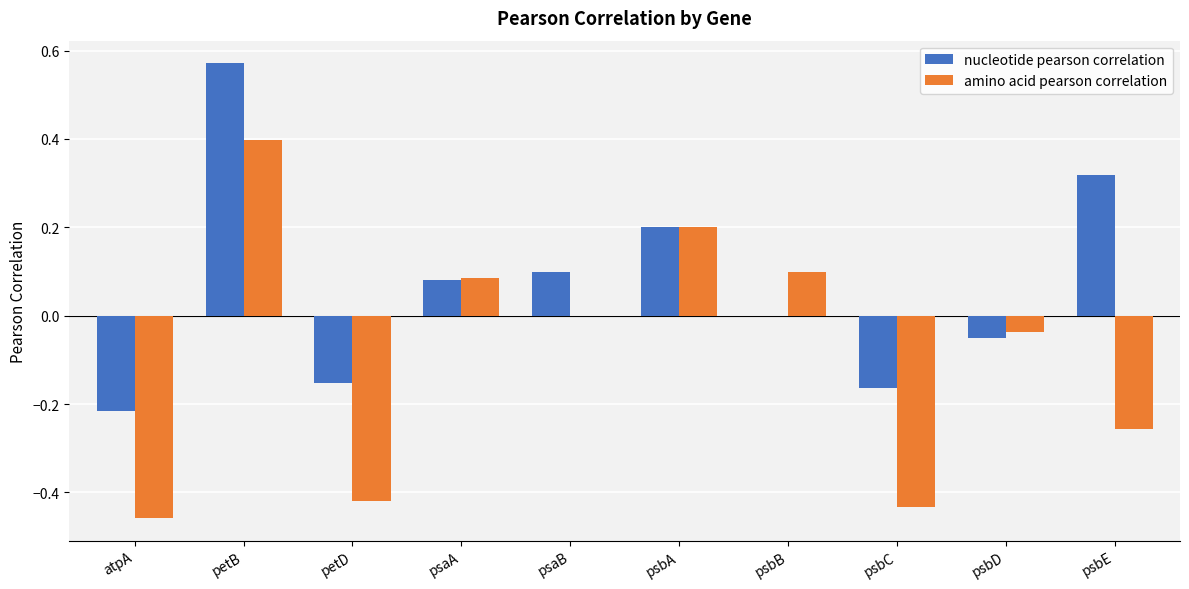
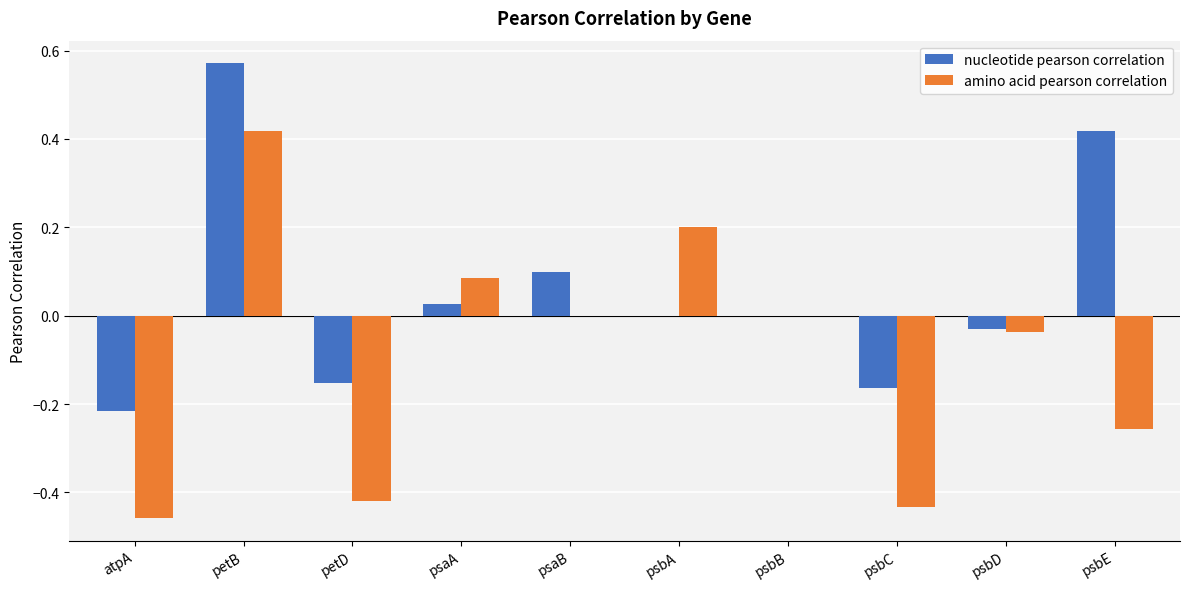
amino acid pearson correlation, petB: 0.40 -> 0.42
nucleotide pearson correlation, psaA: 0.08 -> 0.03
nucleotide pearson correlation, psbA: 0.2 -> 0.0
amino acid pearson correlation, psbB: 0.1 -> 0.0
nucleotide pearson correlation, psbD: -0.05 -> -0.03
nucleotide pearson correlation, psbE: 0.32 -> 0.42
